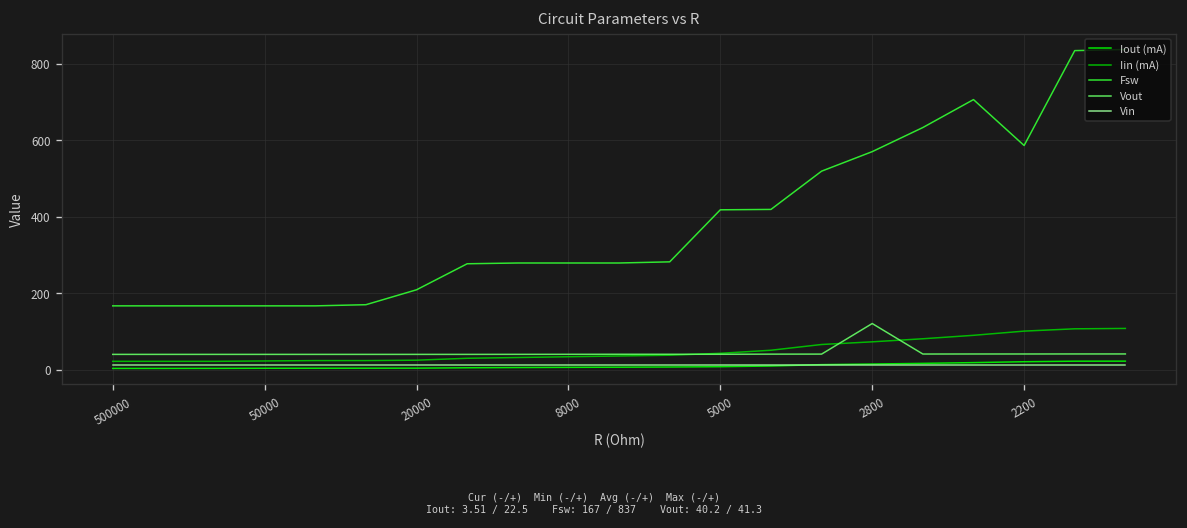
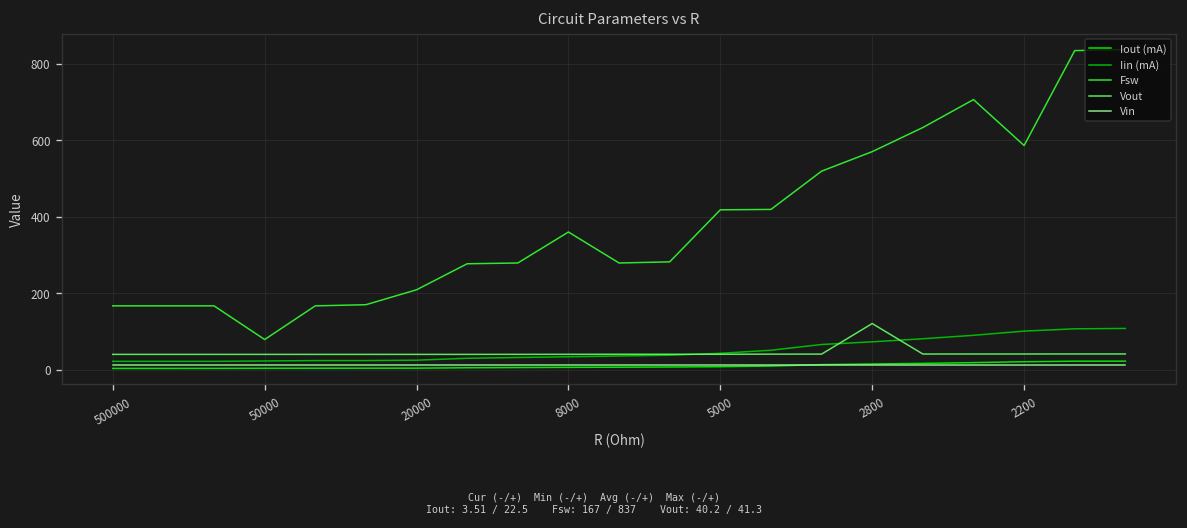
Fsw, 50000: 170 -> 80
Fsw, 8000: 280 -> 360
